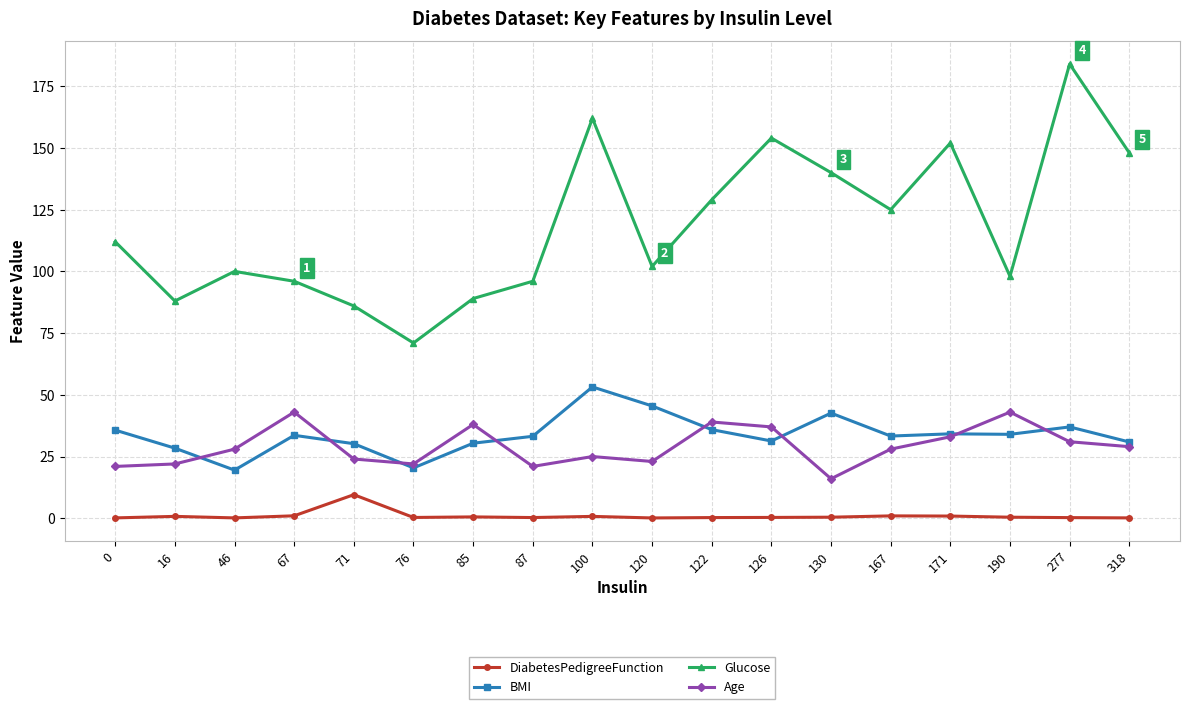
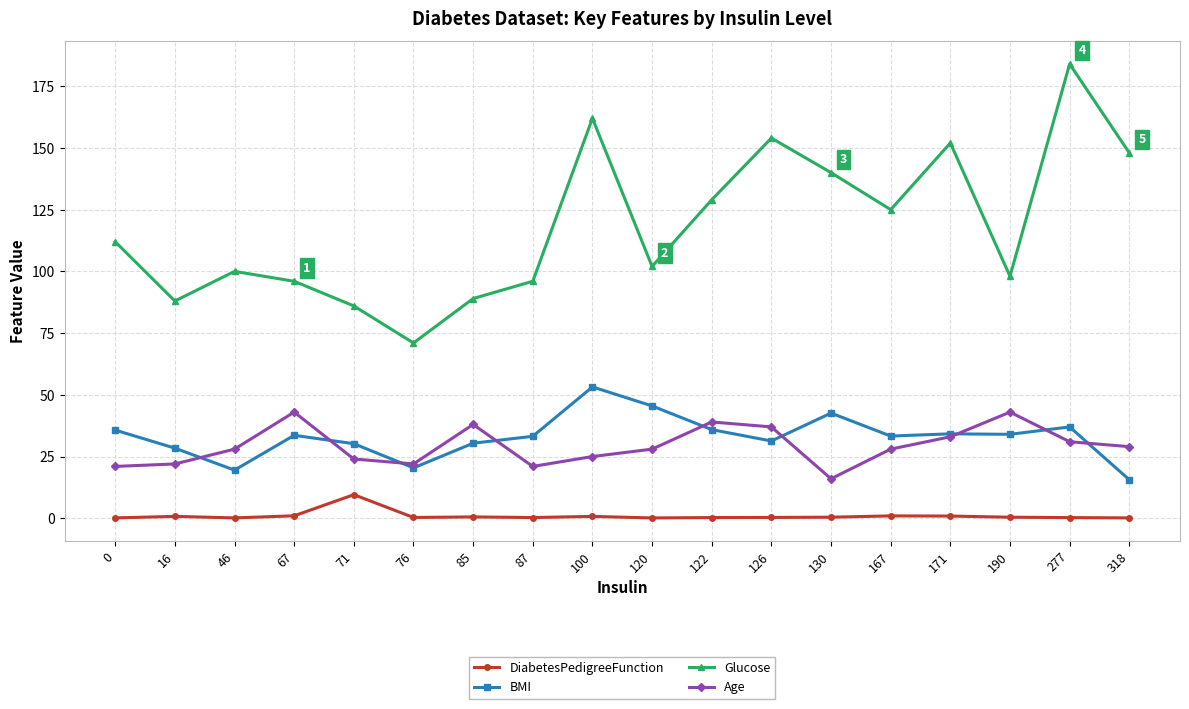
Age, 120: 23 -> 28
BMI, 318: 31 -> 16
